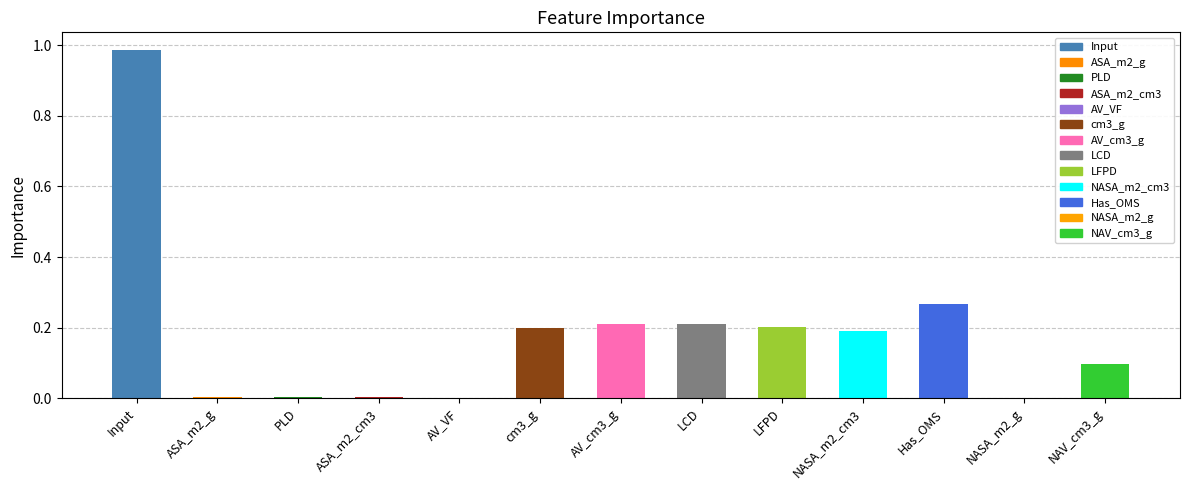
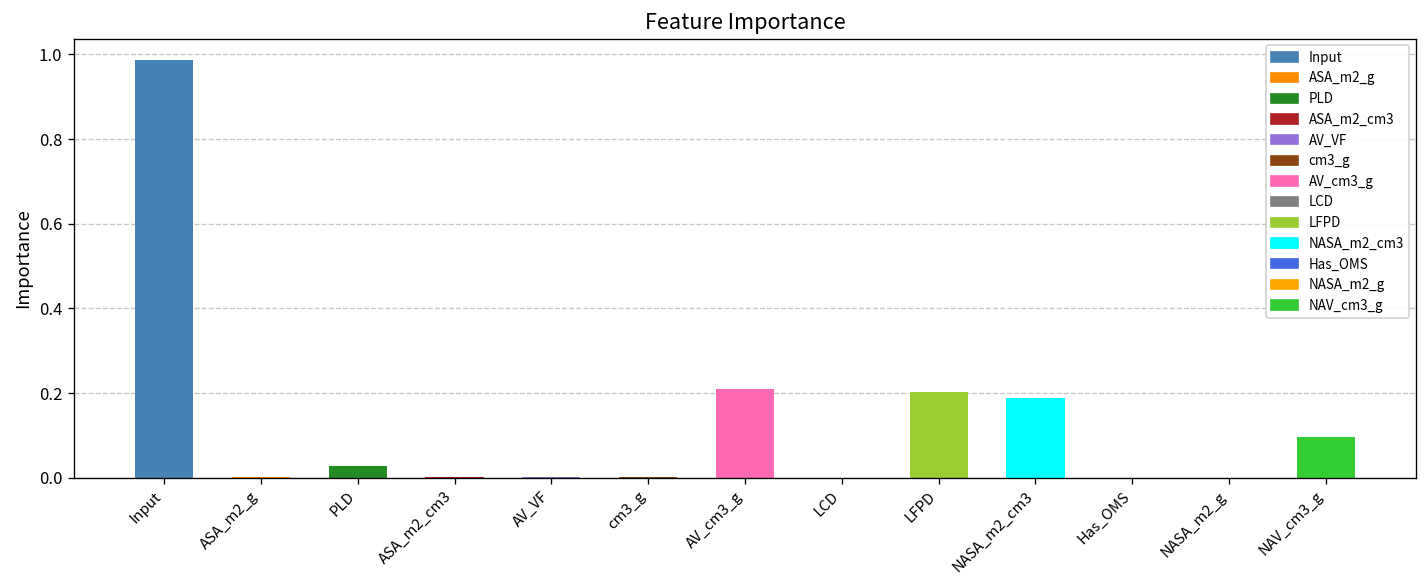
PLD: 0.00 -> 0.03
cm3_g: 0.20 -> 0.00
LCD: 0.21 -> 0.00
Has_OMS: 0.27 -> 0.00
